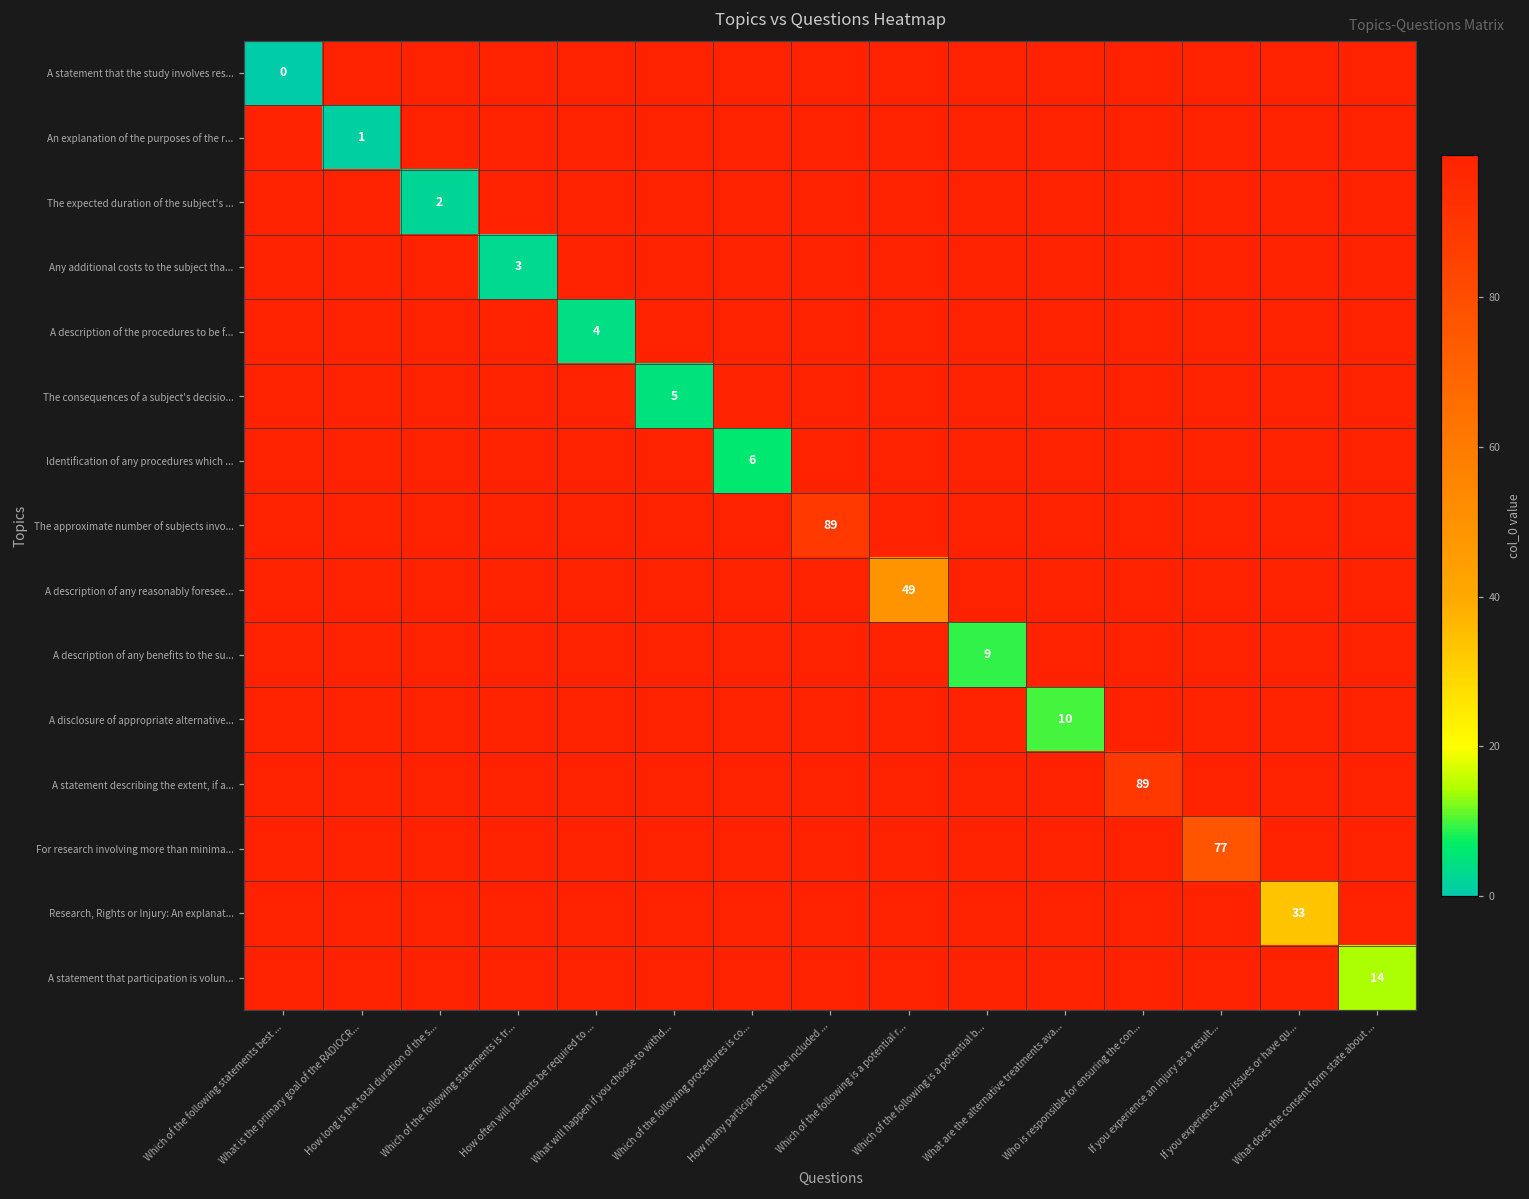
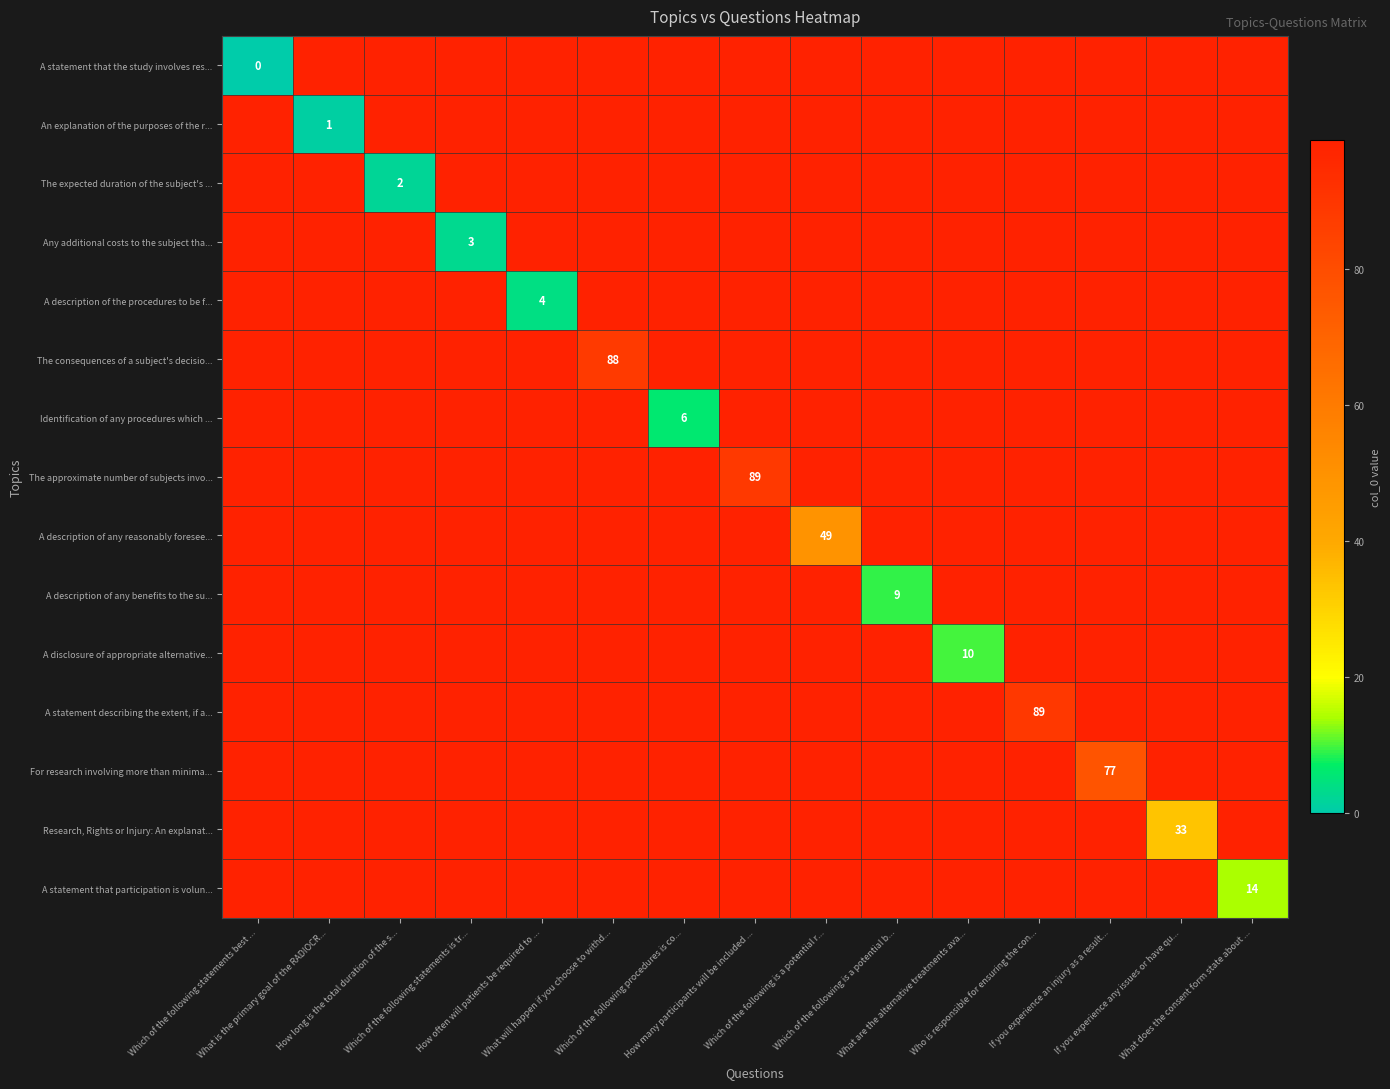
The consequences of a subject's decisio..., What will happen if you choose to withd...: 5 -> 88
